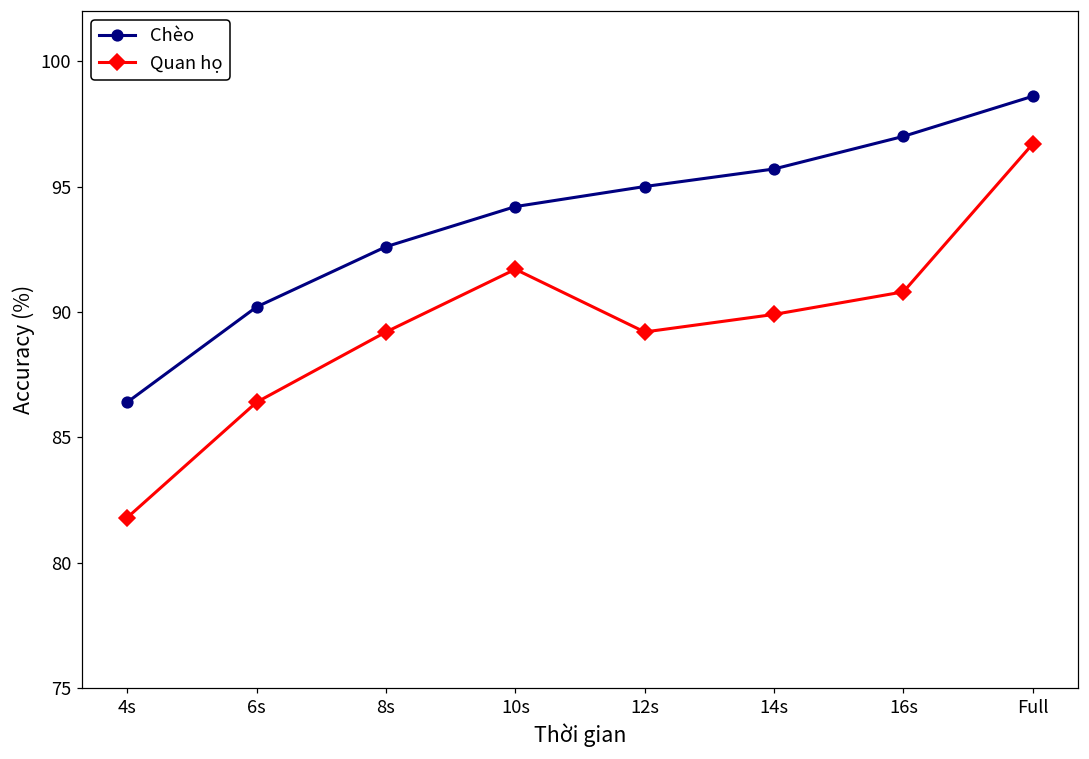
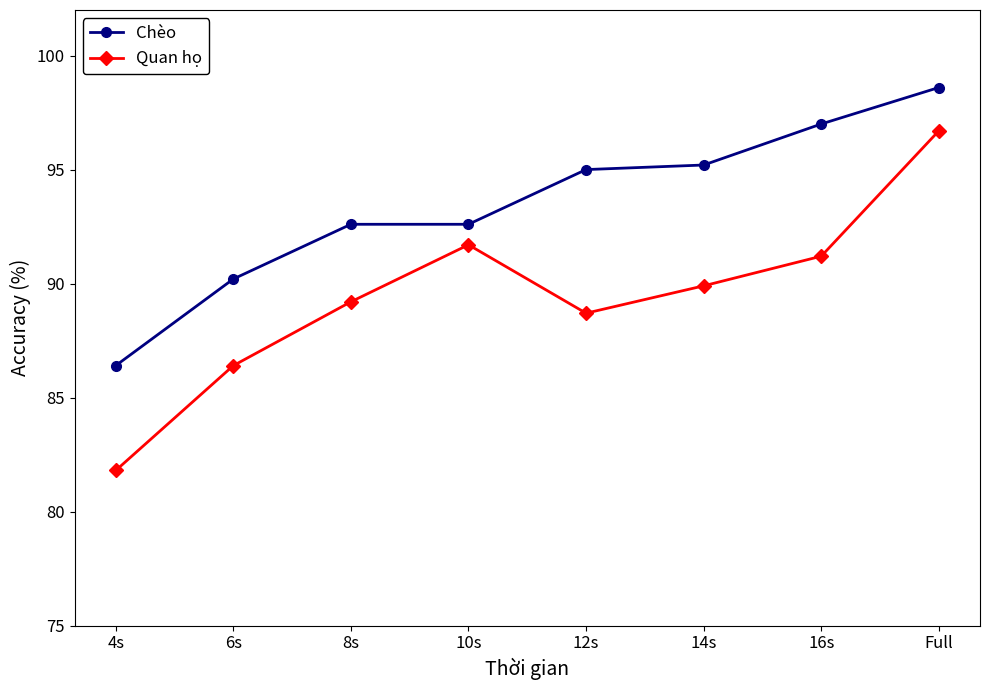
Chèo, 10s: 94.2 -> 92.6
Quan họ, 12s: 89.2 -> 88.7
Chèo, 14s: 95.7 -> 95.2
Quan họ, 16s: 90.8 -> 91.2
